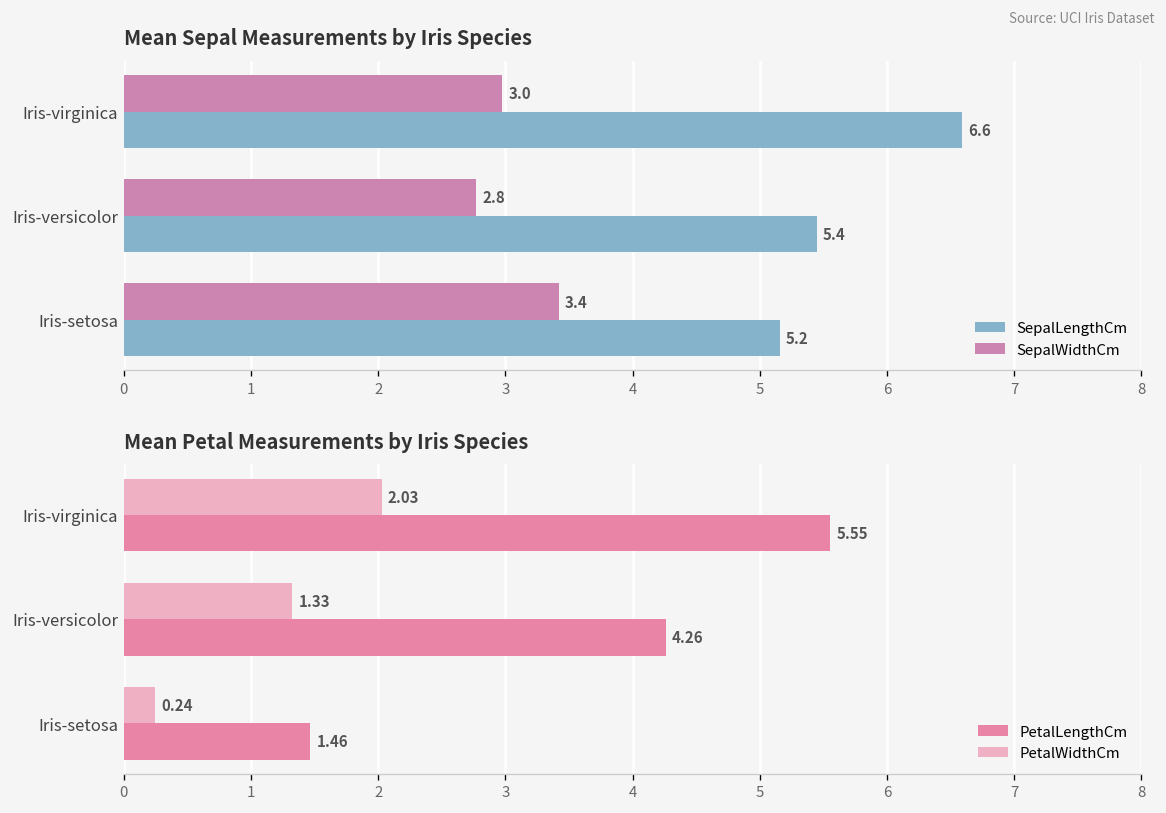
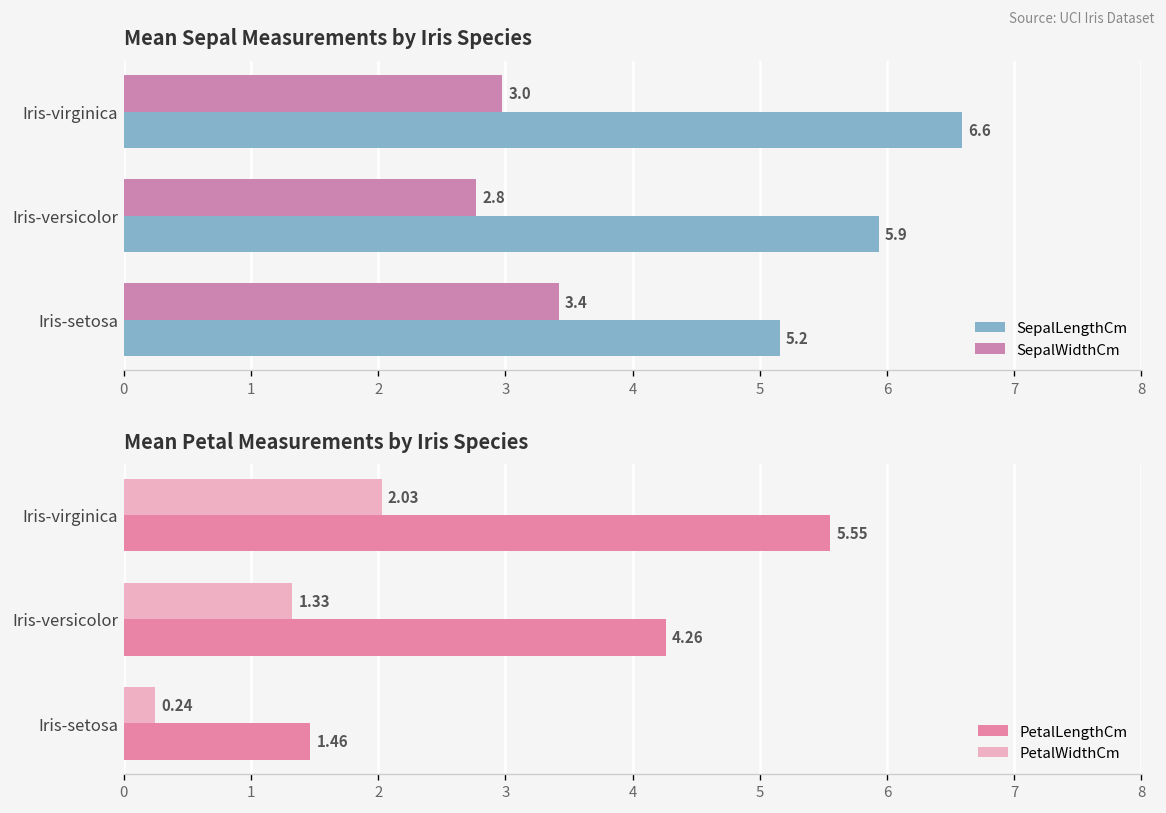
Mean Sepal Measurements by Iris Species, SepalLengthCm, Iris-versicolor: 5.4 -> 5.9
